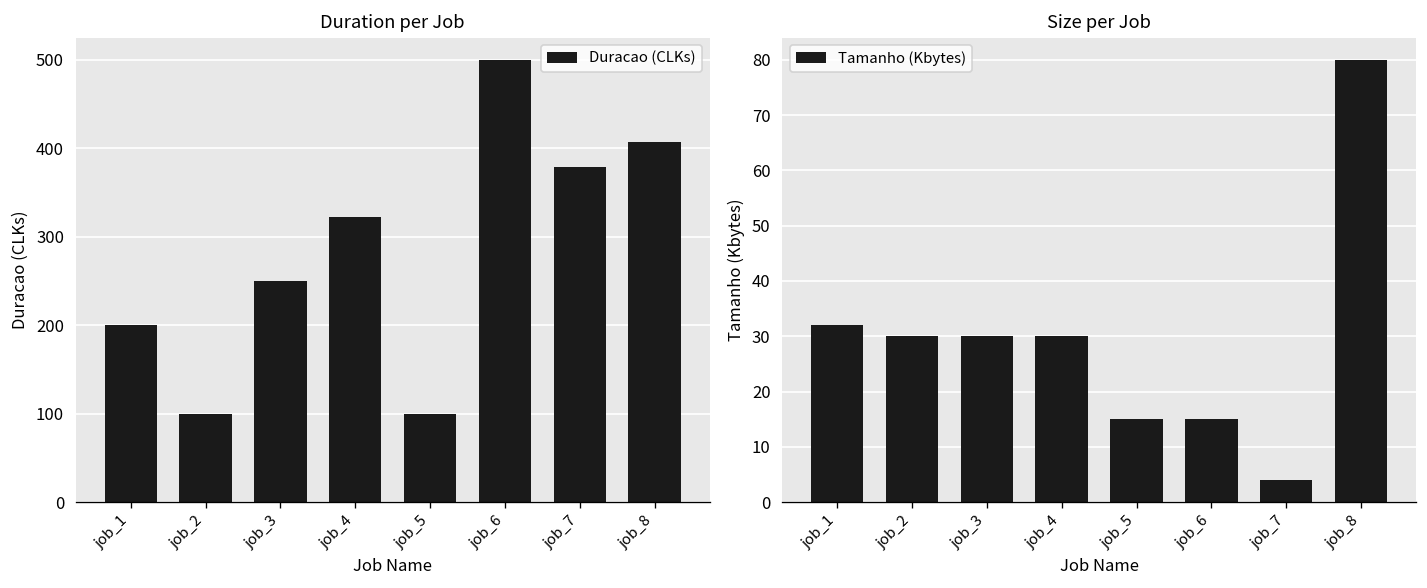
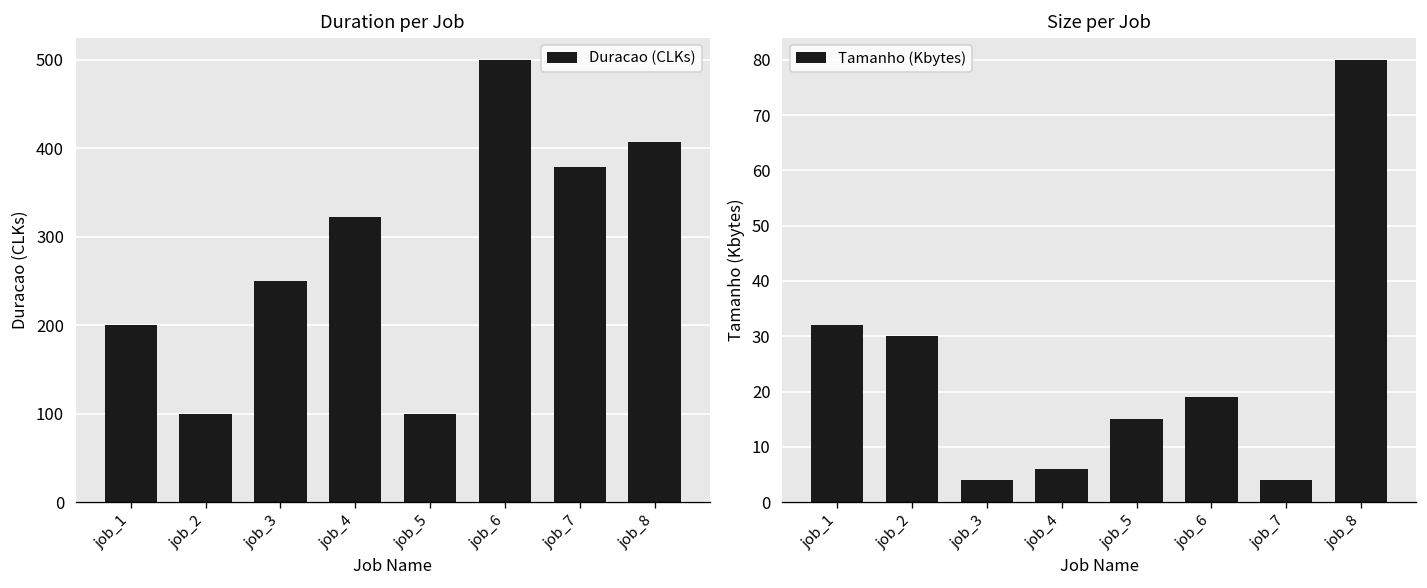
Size per Job, job_3: 30 -> 4
Size per Job, job_4: 30 -> 6
Size per Job, job_6: 15 -> 19
